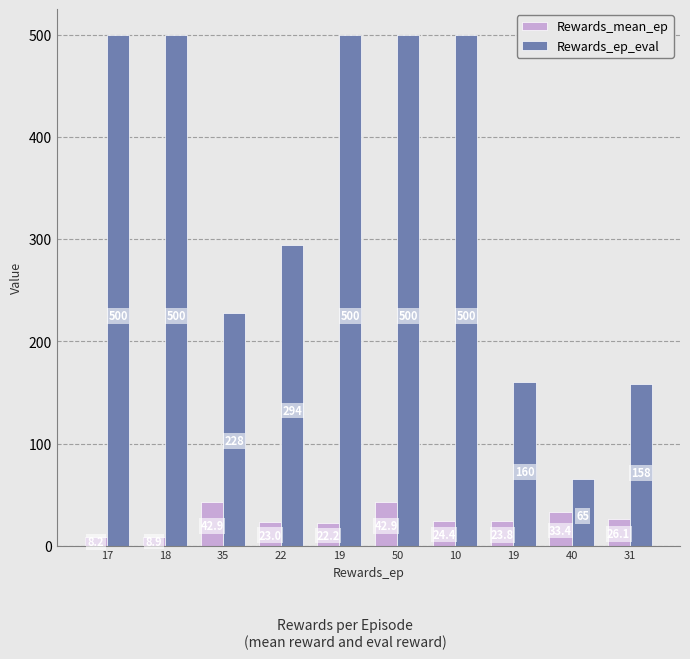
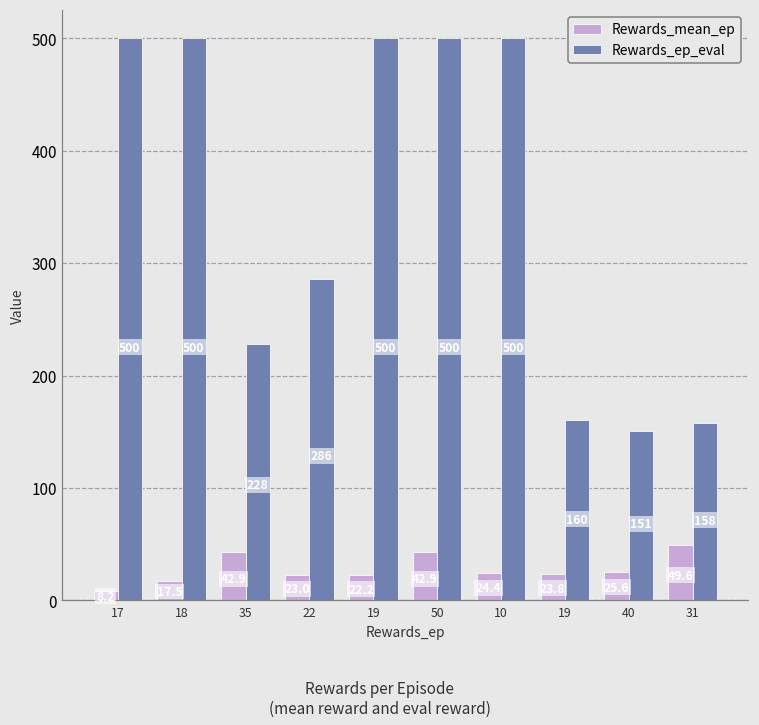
Rewards_mean_ep, 18: 9 -> 18
Rewards_ep_eval, 22: 294 -> 286
Rewards_mean_ep, 40: 33 -> 26
Rewards_ep_eval, 40: 65 -> 151
Rewards_mean_ep, 31: 26 -> 50
